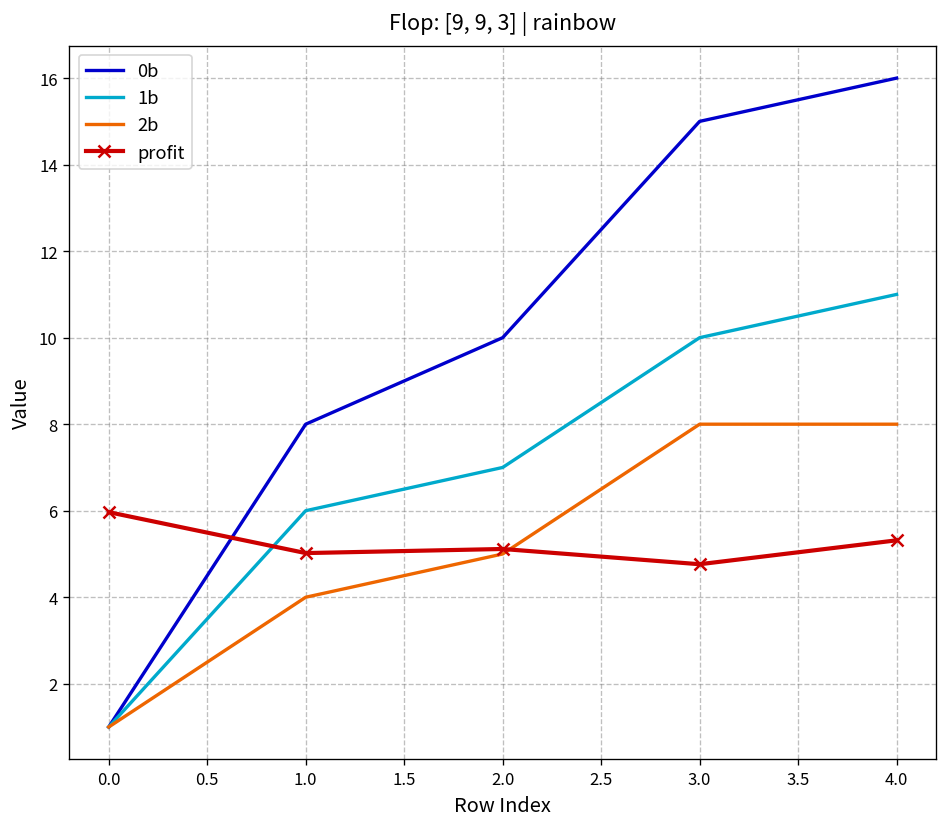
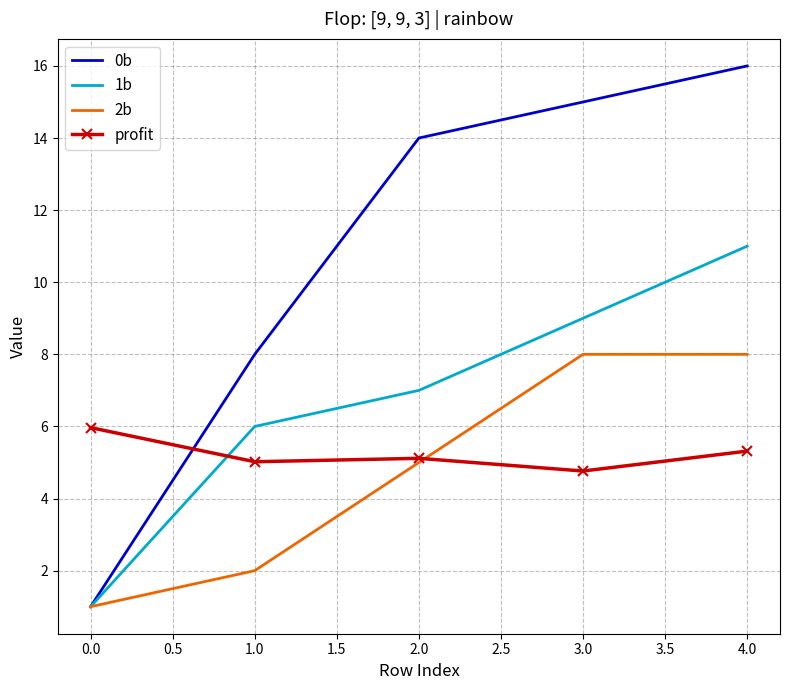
2b, 1.0: 4 -> 2
0b, 2.0: 10 -> 14
1b, 3.0: 10 -> 9
